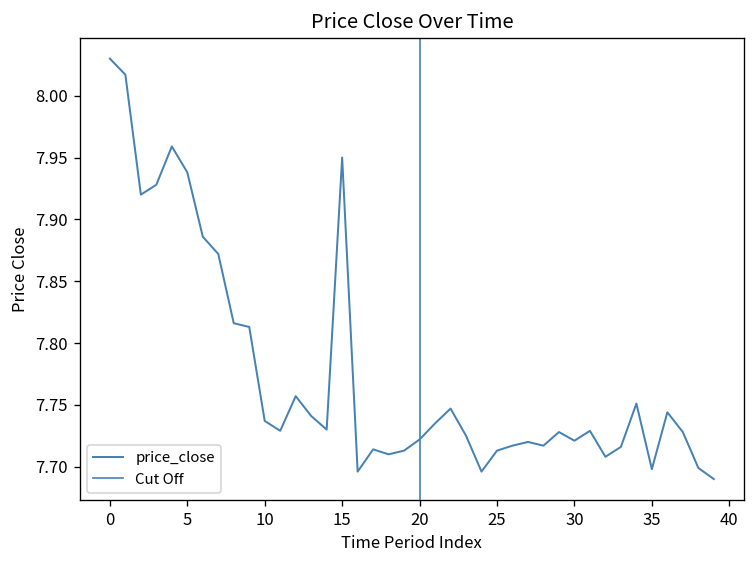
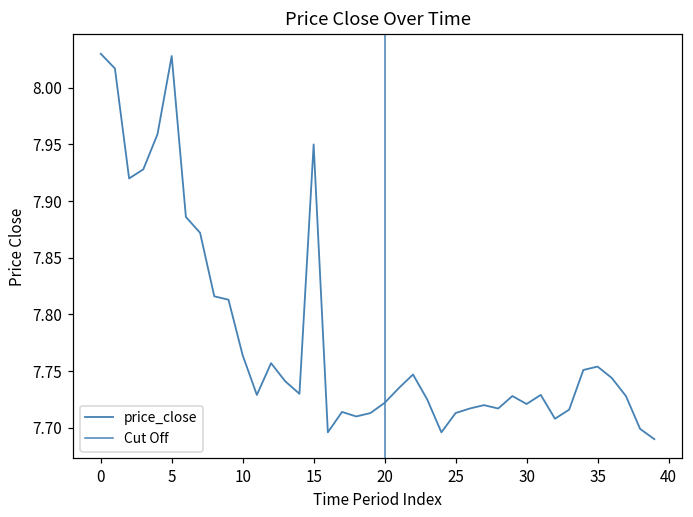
5: 7.938 -> 8.028
10: 7.737 -> 7.764
35: 7.698 -> 7.754
